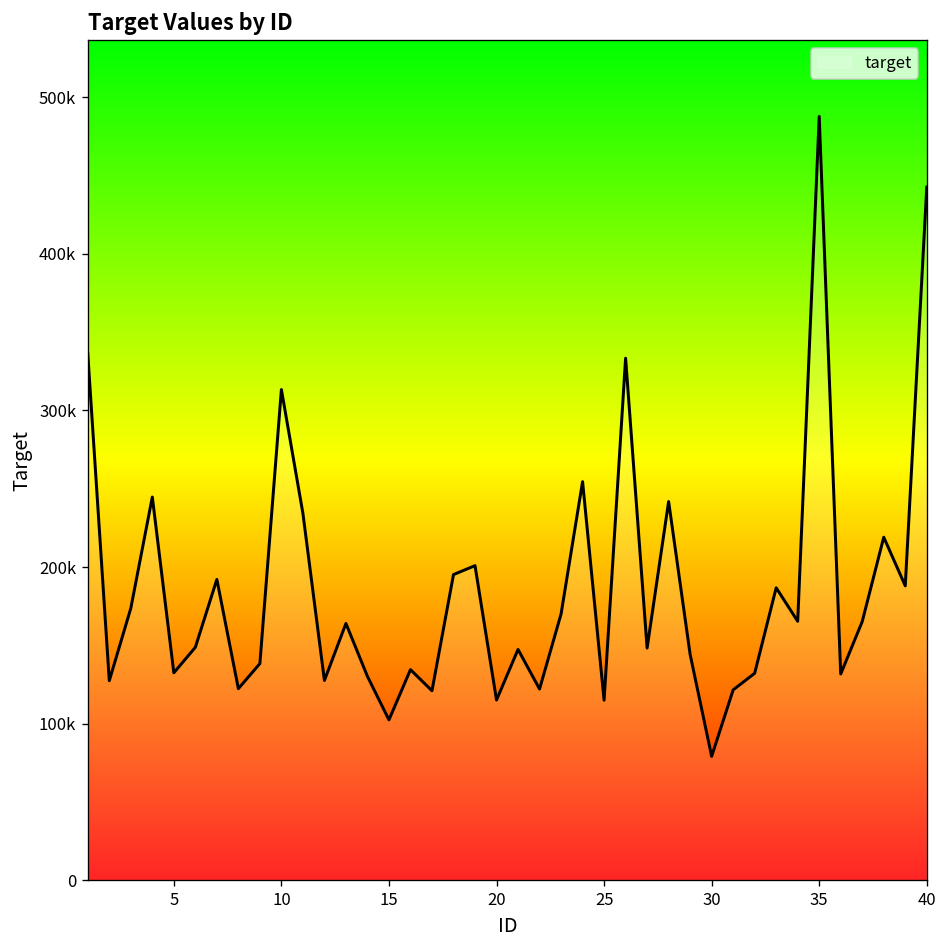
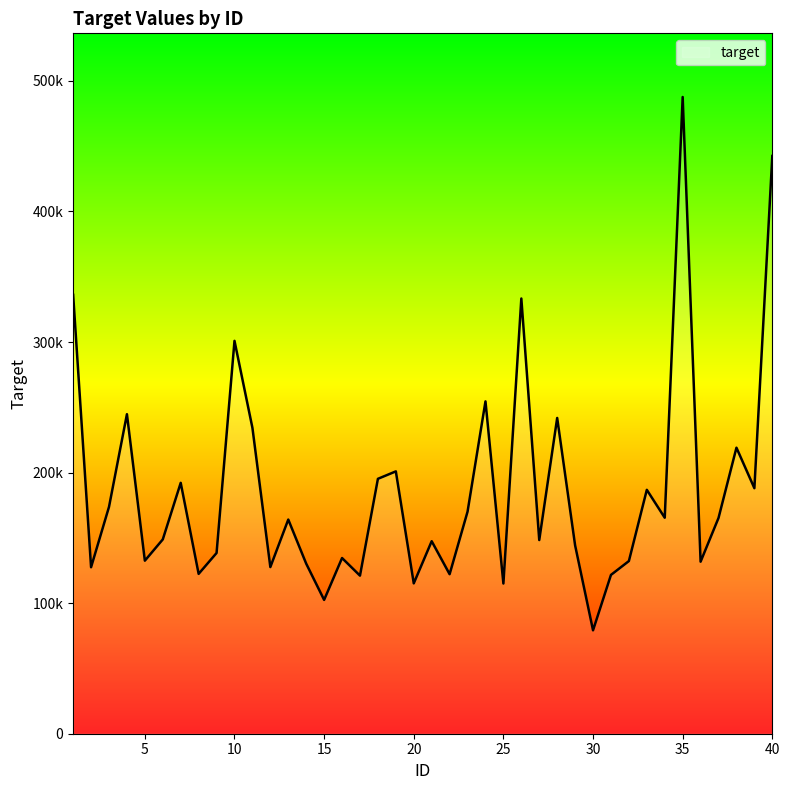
10: 313000 -> 301000
